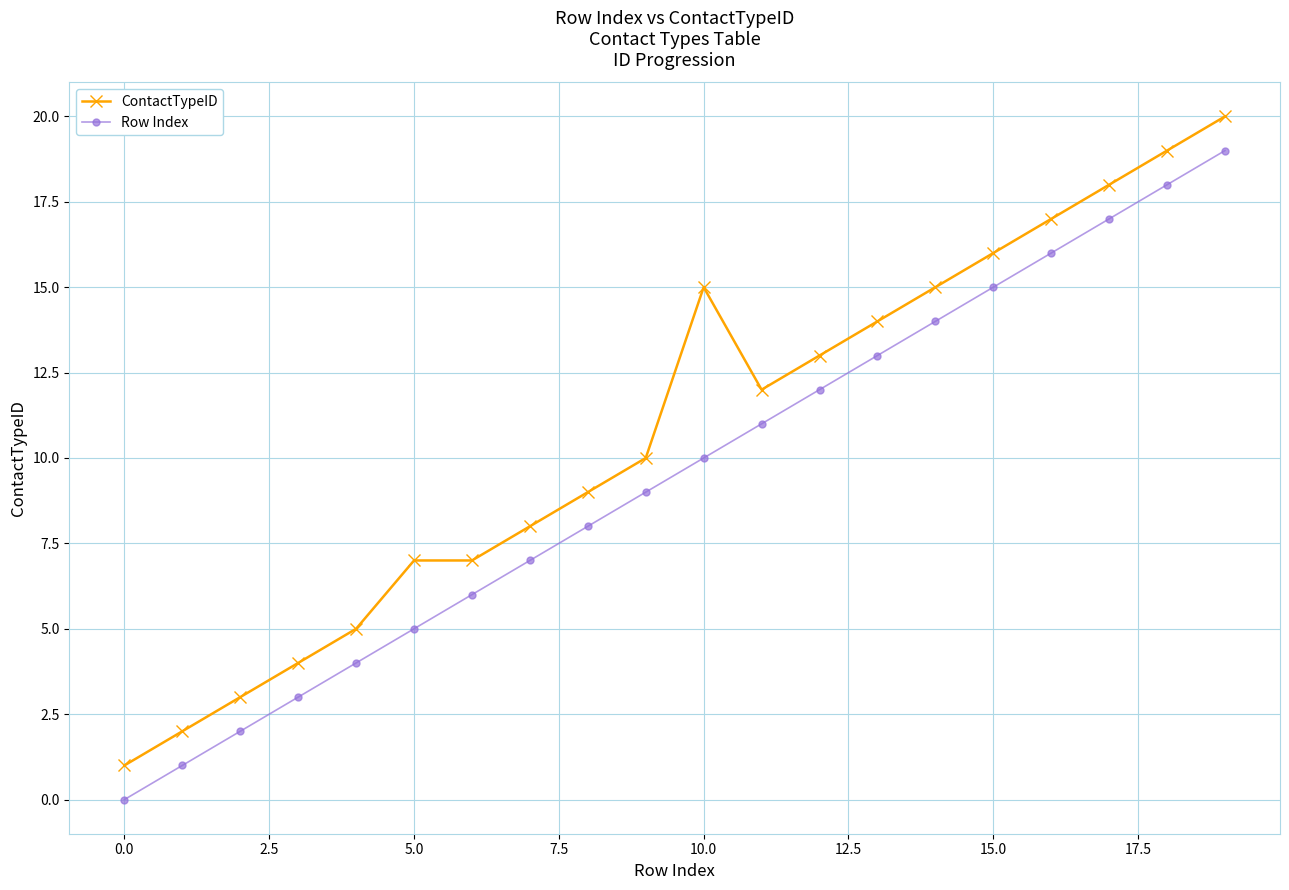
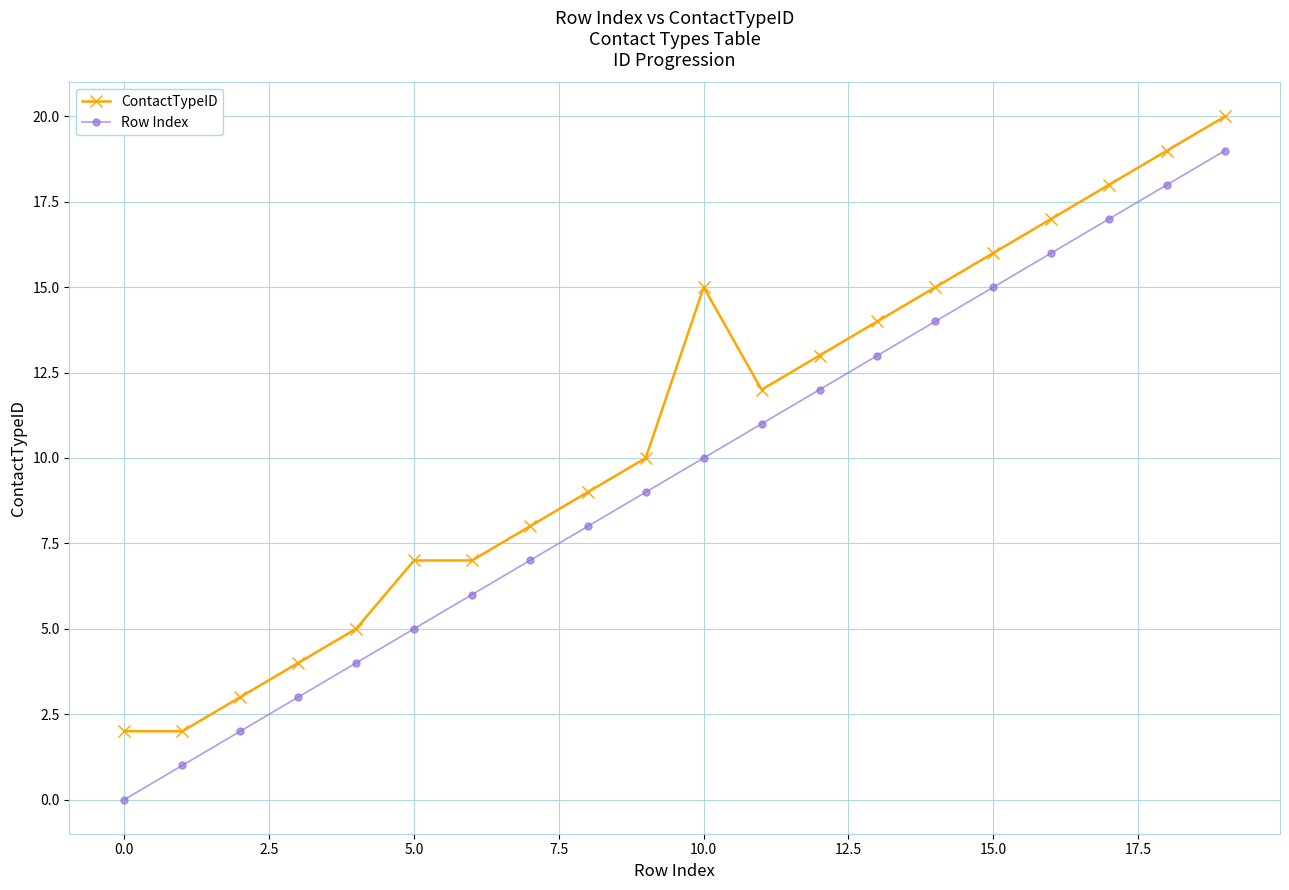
ContactTypeID, 0.0: 1 -> 2
